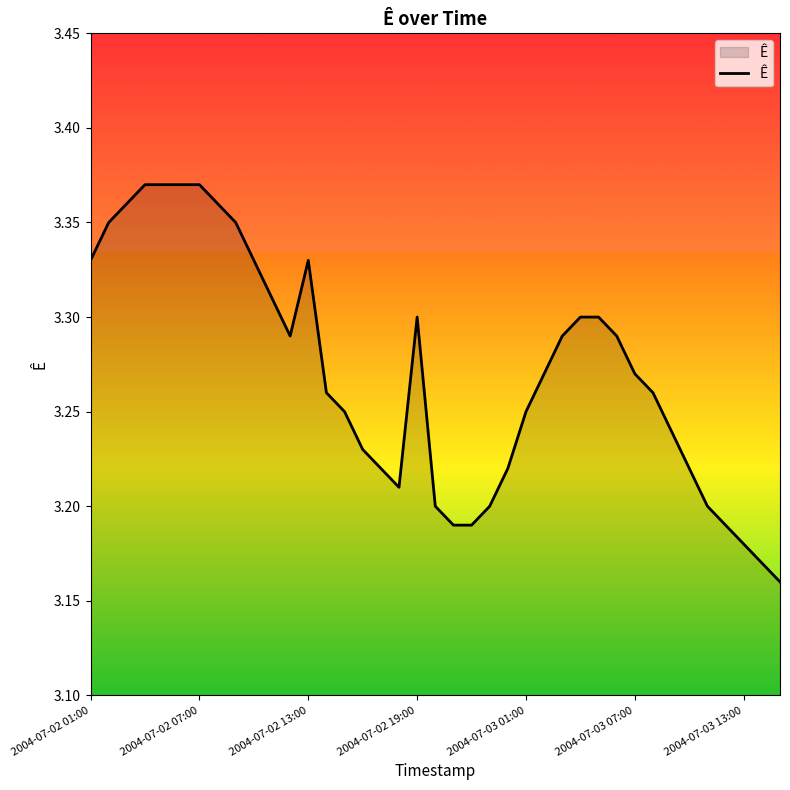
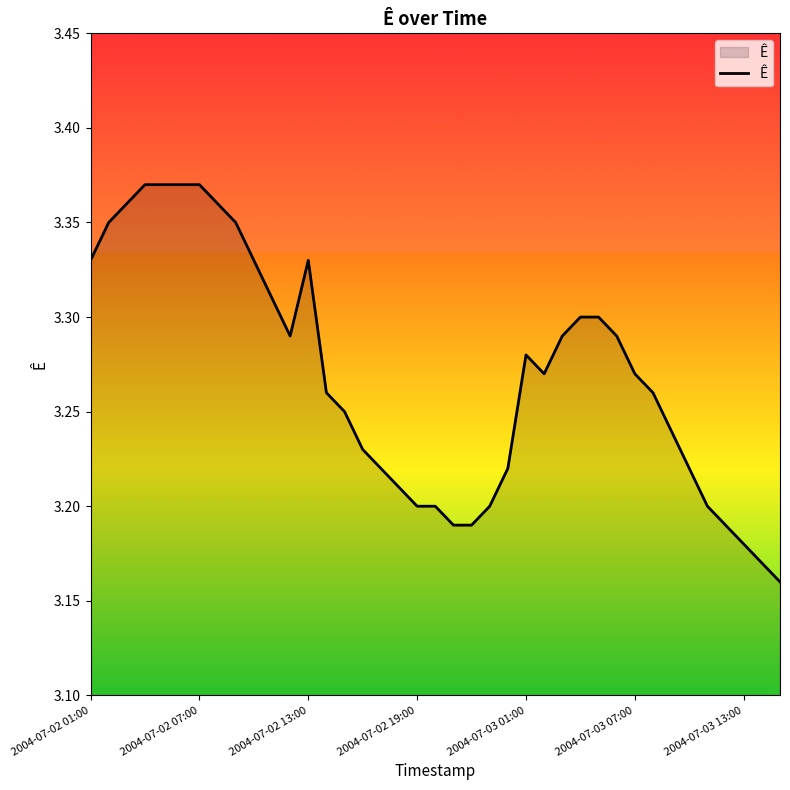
2004-07-02 19:00: 3.3 -> 3.2
2004-07-03 01:00: 3.25 -> 3.28
